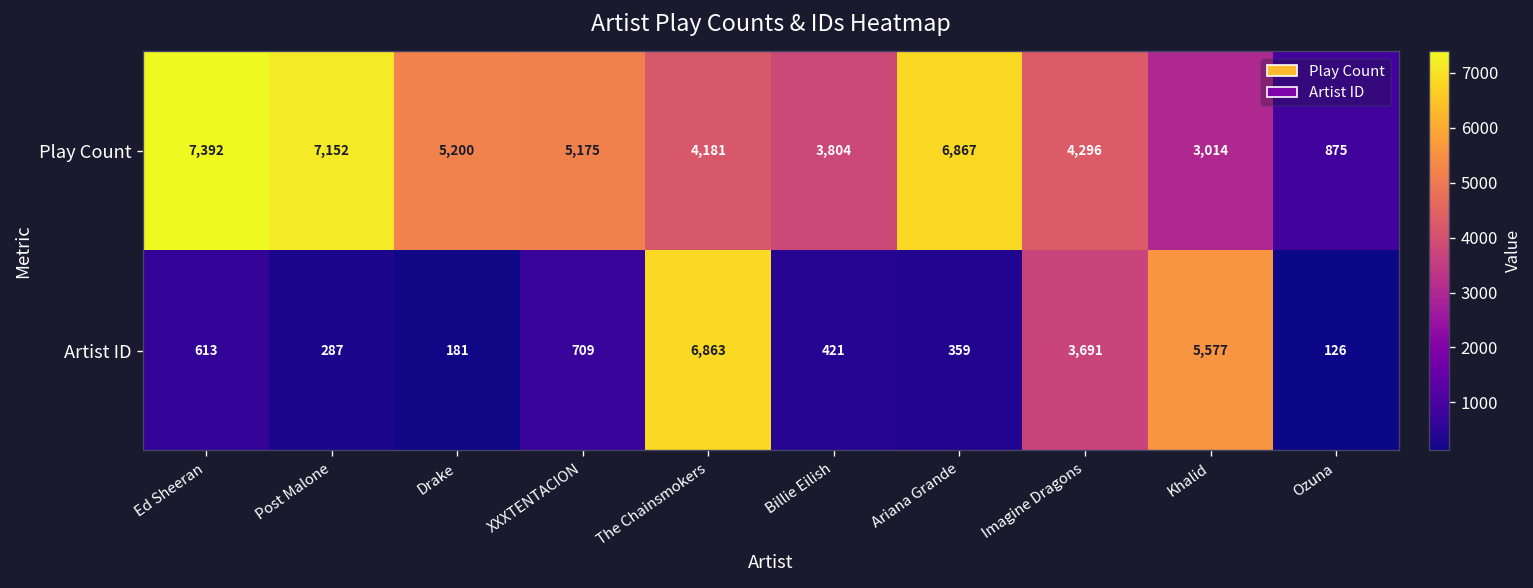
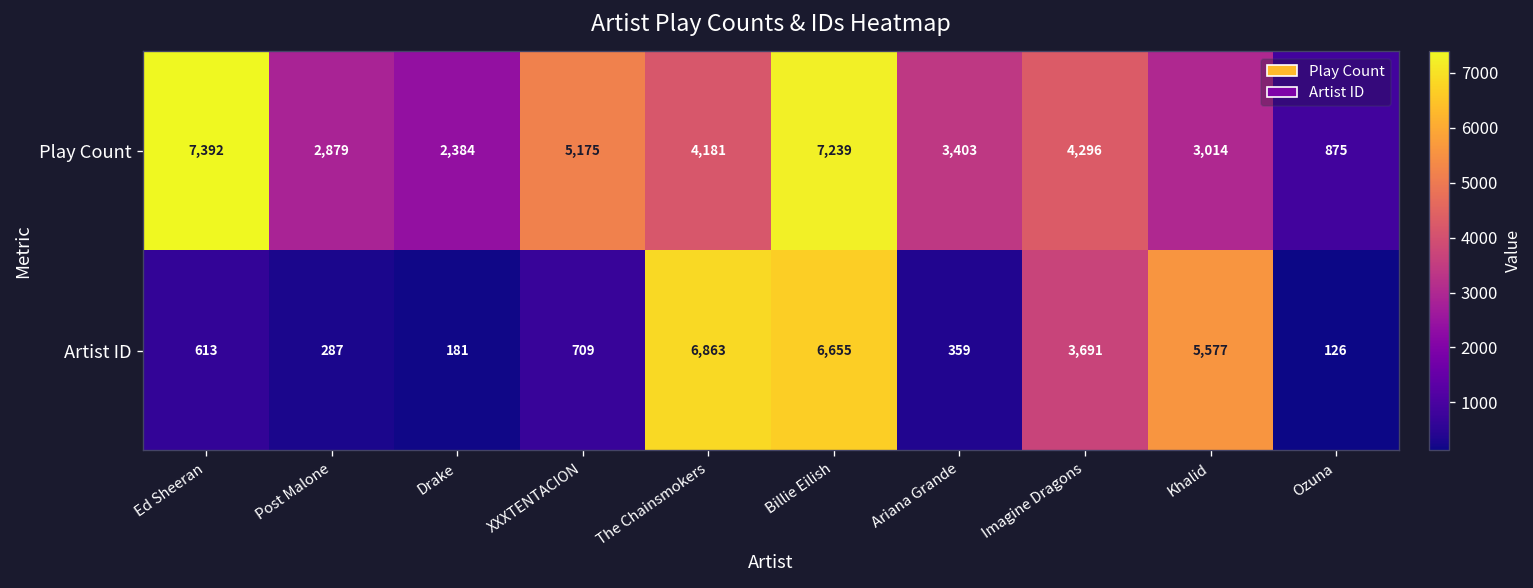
Play Count, Post Malone: 7,152 -> 2,879
Play Count, Drake: 5,200 -> 2,384
Play Count, Billie Eilish: 3,804 -> 7,239
Play Count, Ariana Grande: 6,867 -> 3,403
Artist ID, Billie Eilish: 421 -> 6,655
